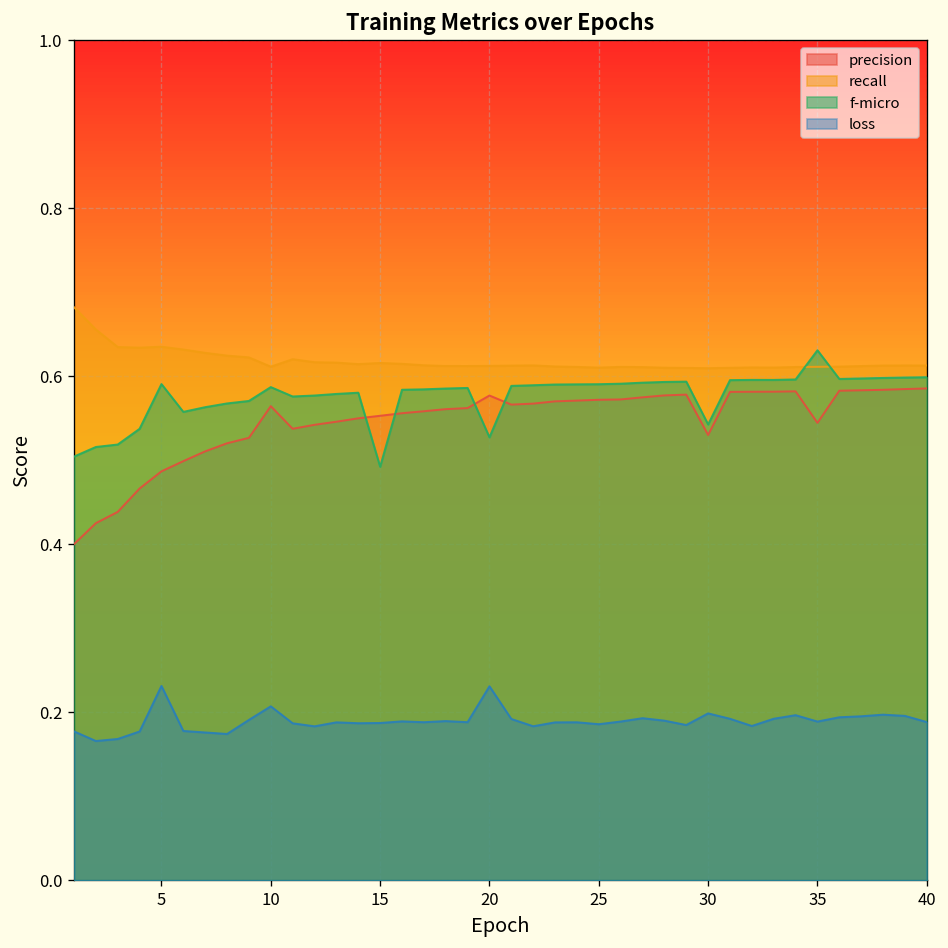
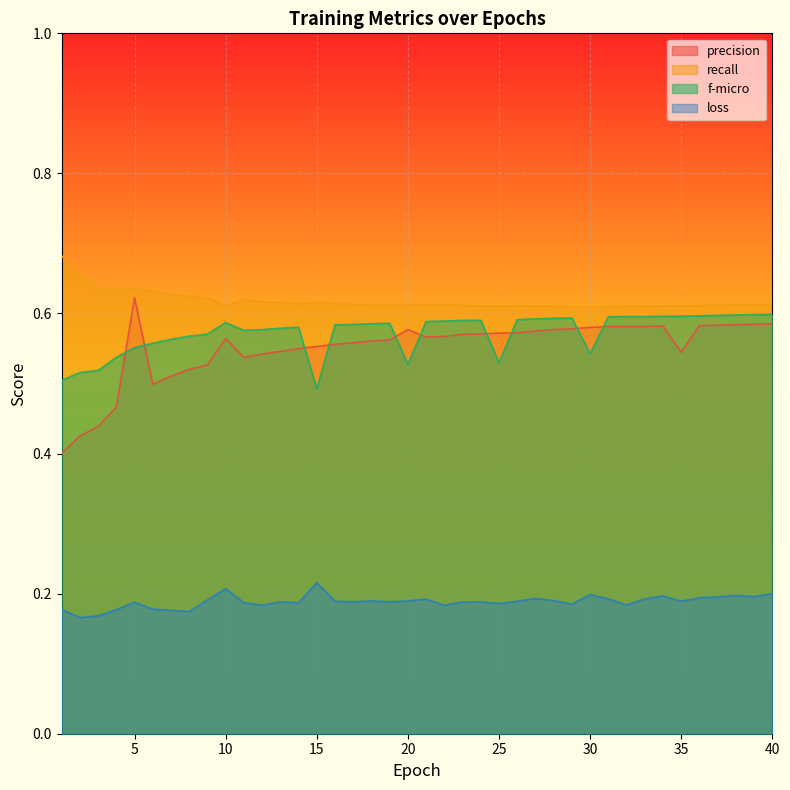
precision, 5: 0.49 -> 0.62
f-micro, 5: 0.59 -> 0.55
loss, 5: 0.23 -> 0.19
loss, 15: 0.19 -> 0.22
loss, 20: 0.23 -> 0.19
f-micro, 25: 0.59 -> 0.53
precision, 30: 0.53 -> 0.58
f-micro, 35: 0.63 -> 0.60
loss, 40: 0.19 -> 0.20
